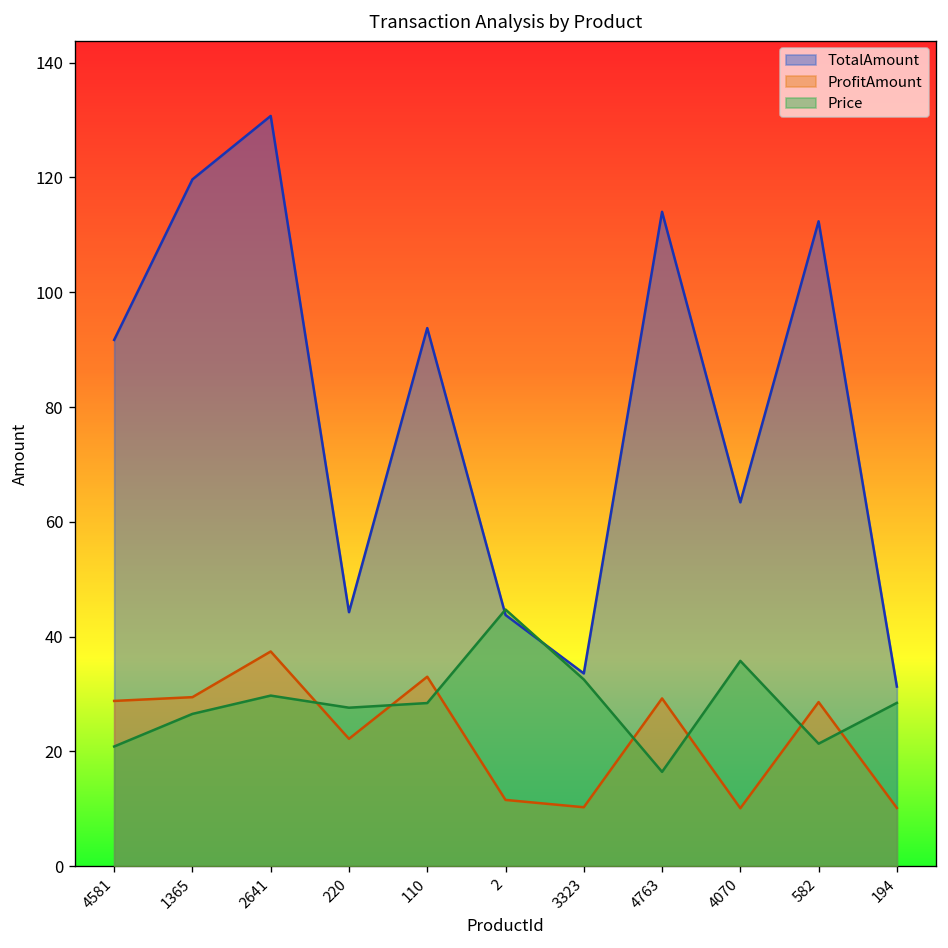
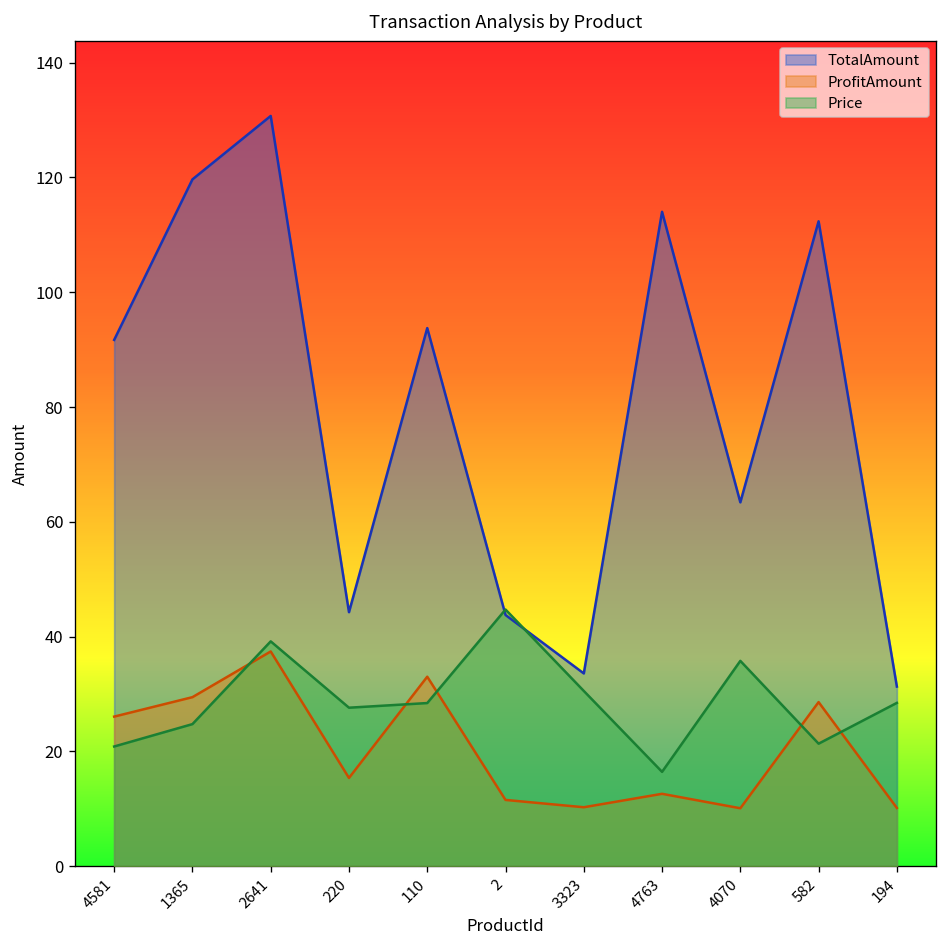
ProfitAmount, 4581: 29 -> 26
Price, 1365: 27 -> 25
Price, 2641: 30 -> 39
ProfitAmount, 220: 22 -> 15
Price, 3323: 33 -> 31
ProfitAmount, 4763: 29 -> 13
